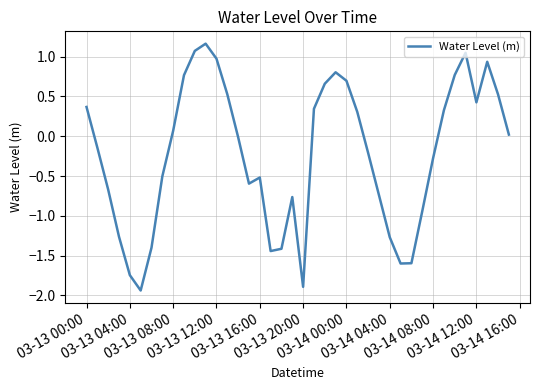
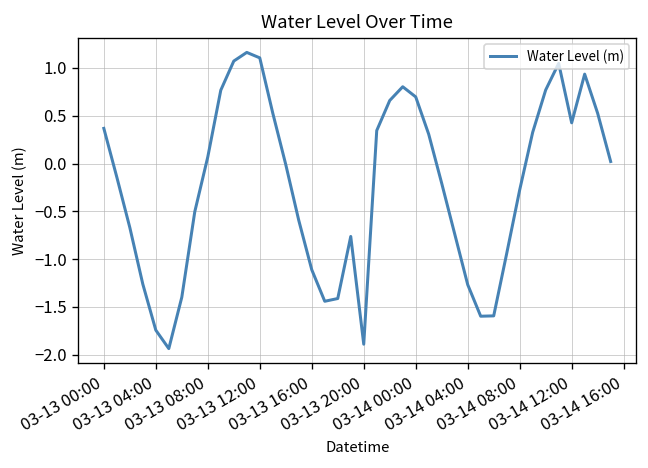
03-13 12:00: 1.0 -> 1.1
03-13 16:00: -0.5 -> -1.1
